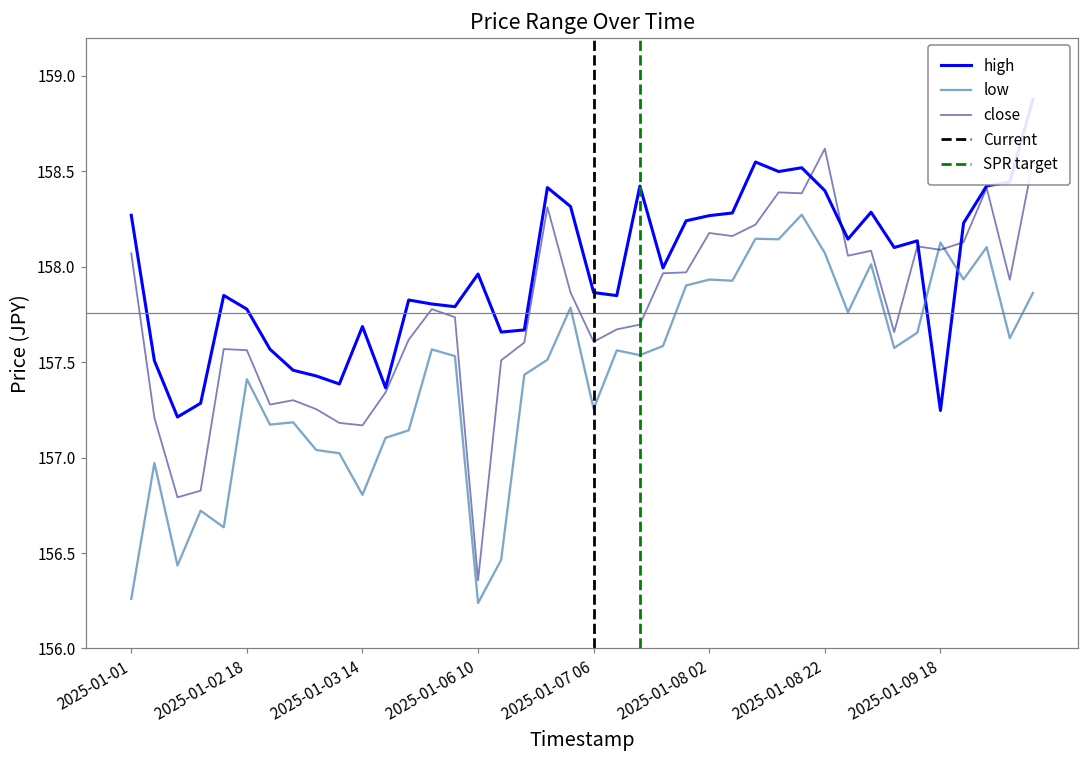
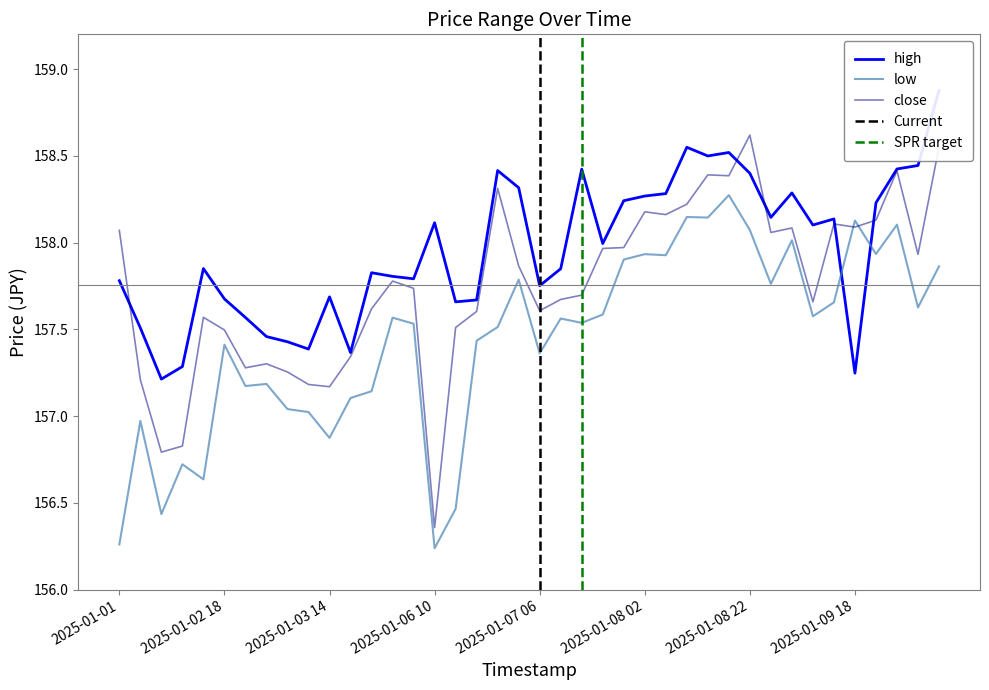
high, 2025-01-01: 158.27 -> 157.78
high, 2025-01-02 18: 157.78 -> 157.68
close, 2025-01-02 18: 157.56 -> 157.50
low, 2025-01-03 14: 156.81 -> 156.87
high, 2025-01-06 10: 157.96 -> 158.11
high, 2025-01-07 06: 157.87 -> 157.75
low, 2025-01-07 06: 157.26 -> 157.36
